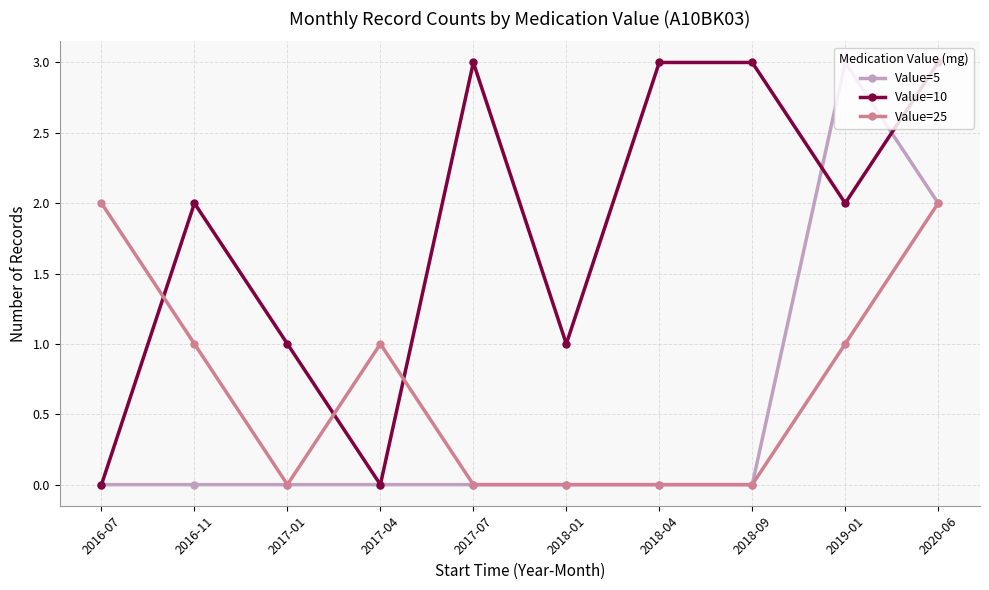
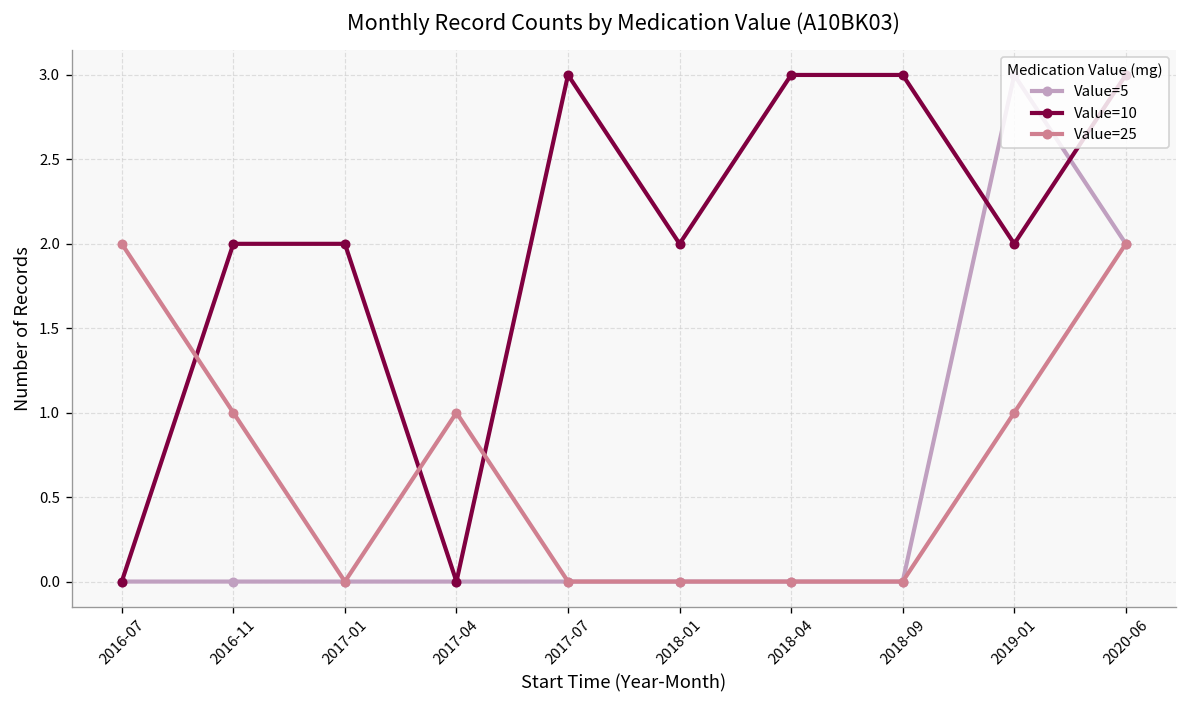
Value=10, 2017-01: 1 -> 2
Value=10, 2018-01: 1 -> 2
